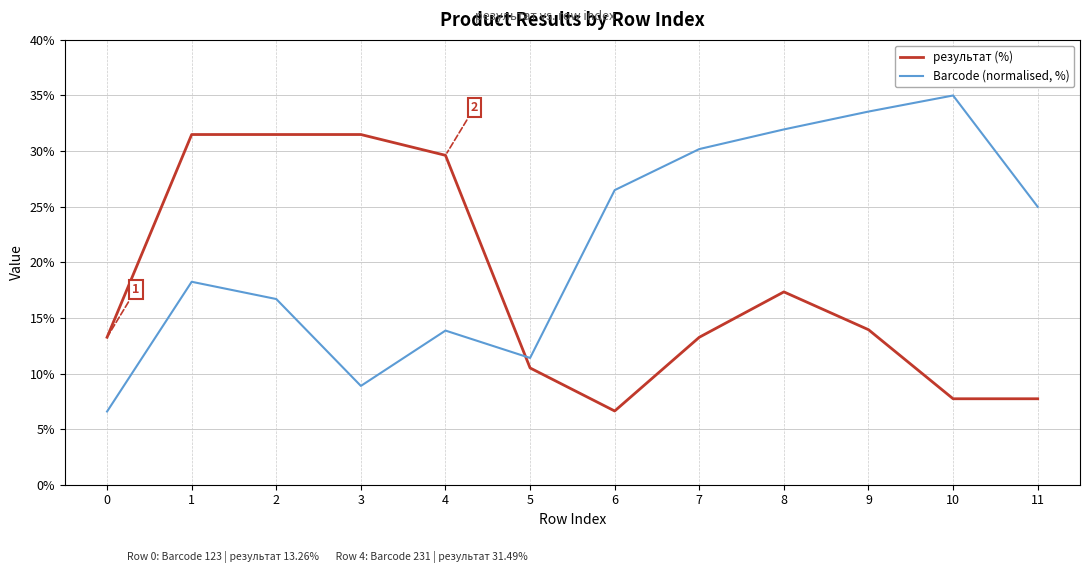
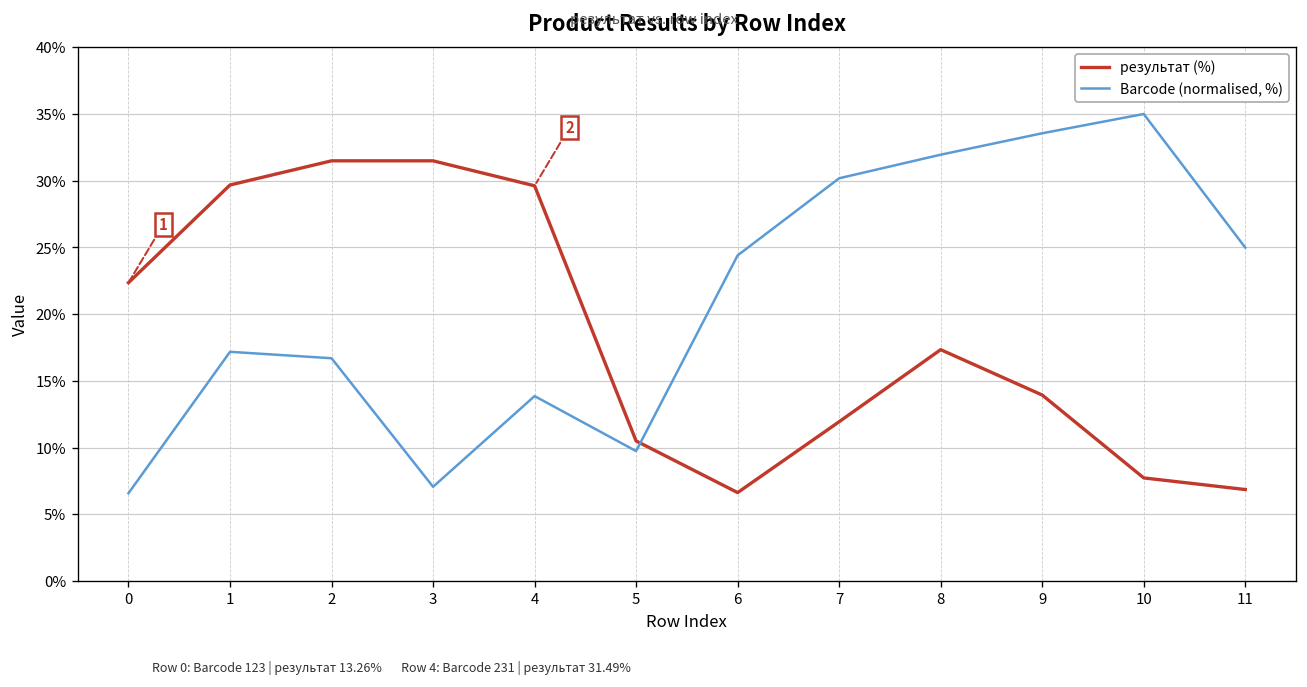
результат (%), 0: 13.3% -> 22.4%
результат (%), 1: 31.5% -> 29.7%
Barcode (normalised, %), 1: 18.2% -> 17.2%
Barcode (normalised, %), 3: 8.9% -> 7.1%
Barcode (normalised, %), 5: 11.4% -> 9.7%
Barcode (normalised, %), 6: 26.5% -> 24.4%
результат (%), 7: 13.3% -> 11.9%
результат (%), 11: 7.7% -> 6.9%
